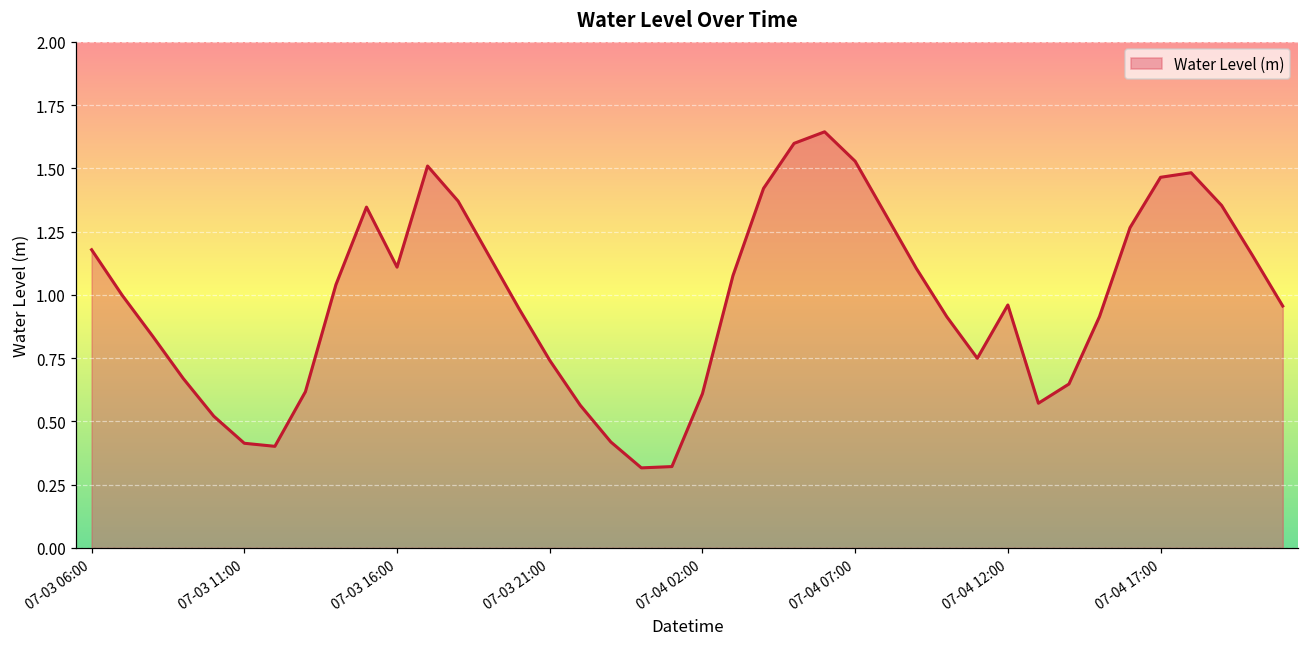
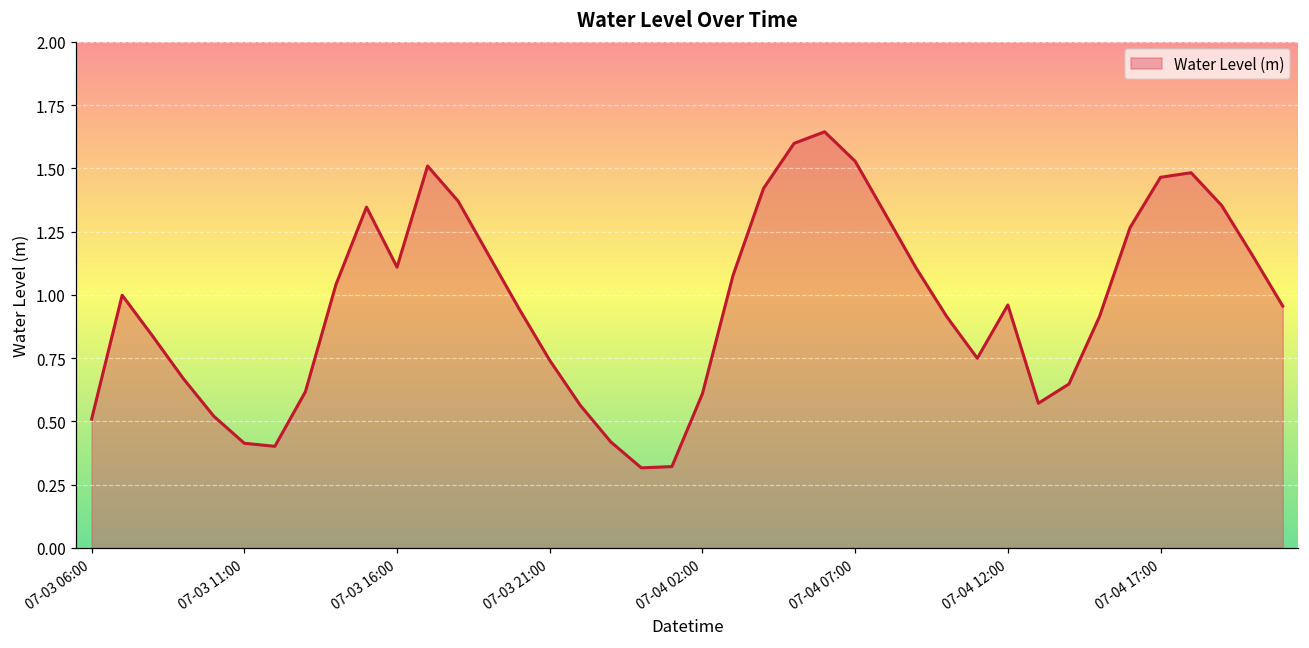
07-03 06:00: 1.18 -> 0.51
